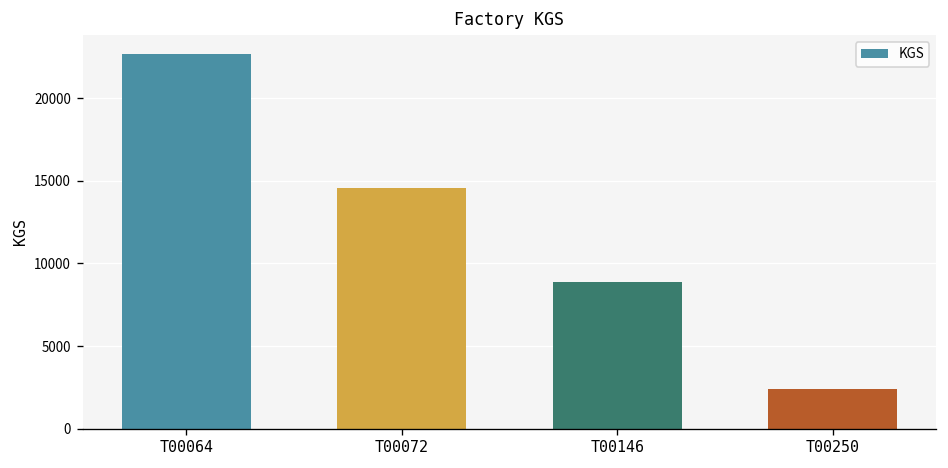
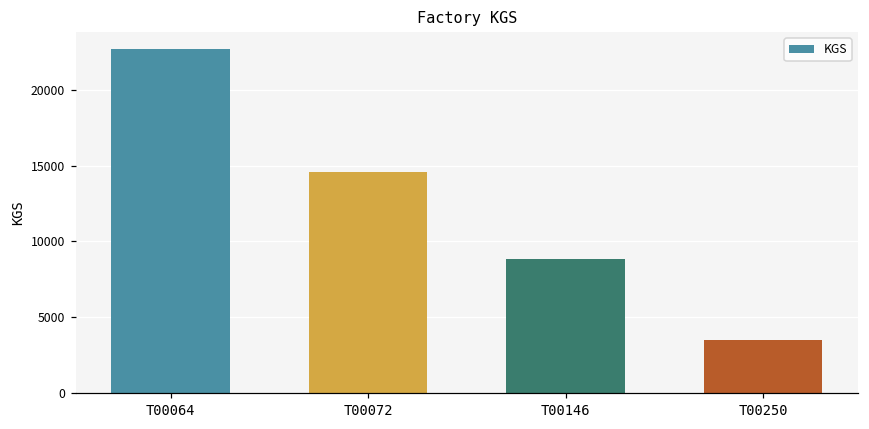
T00250: 2400 -> 3500
